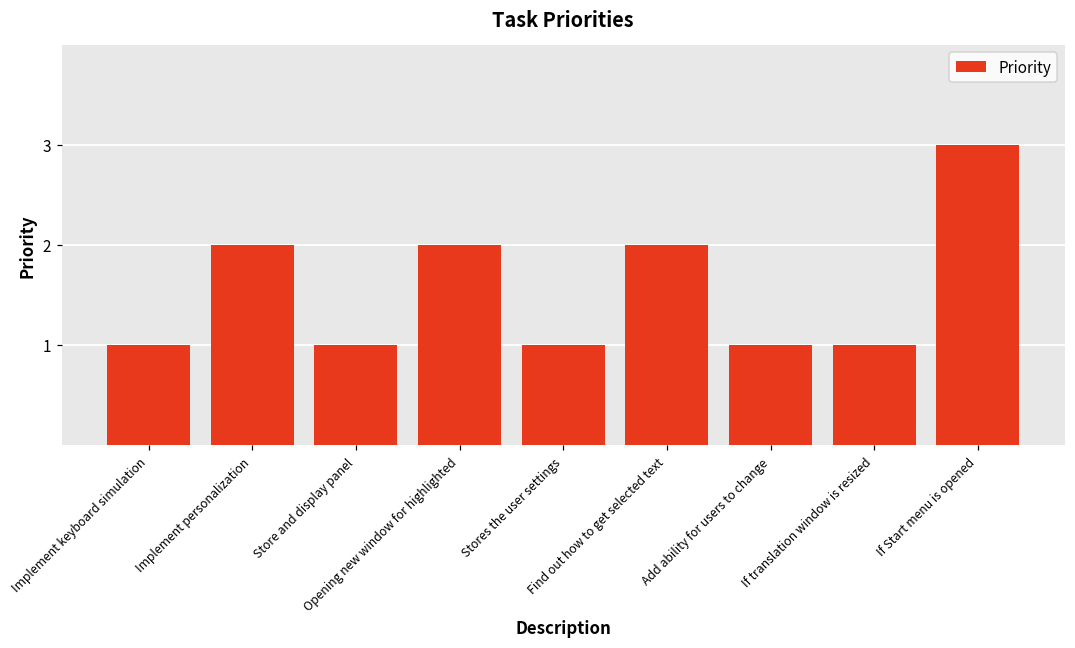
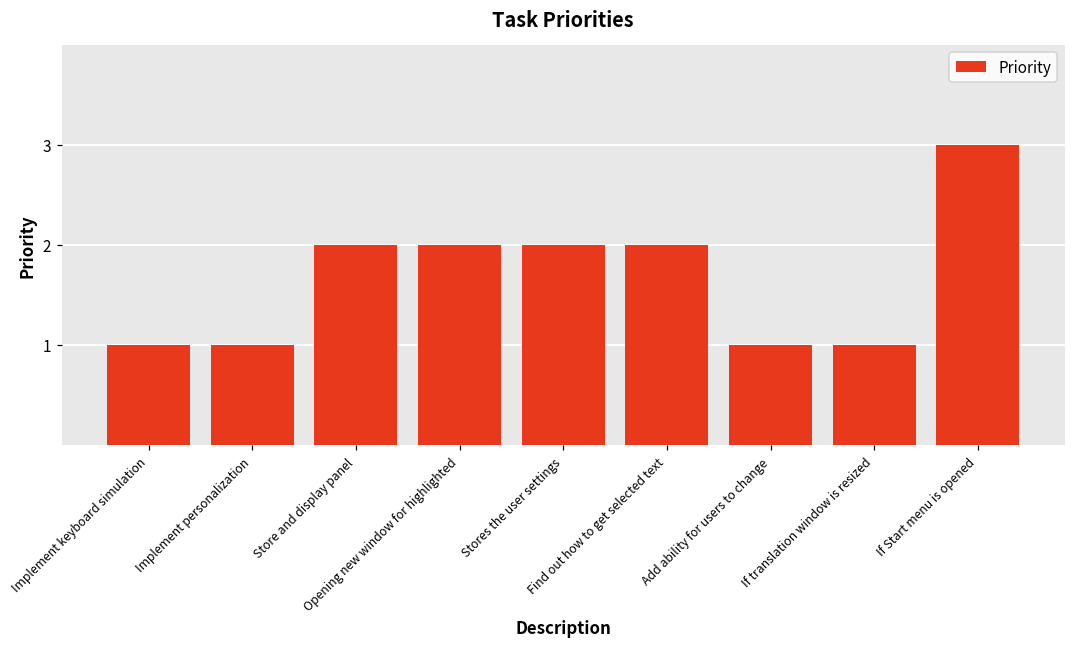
Implement personalization: 2 -> 1
Store and display panel: 1 -> 2
Stores the user settings: 1 -> 2
